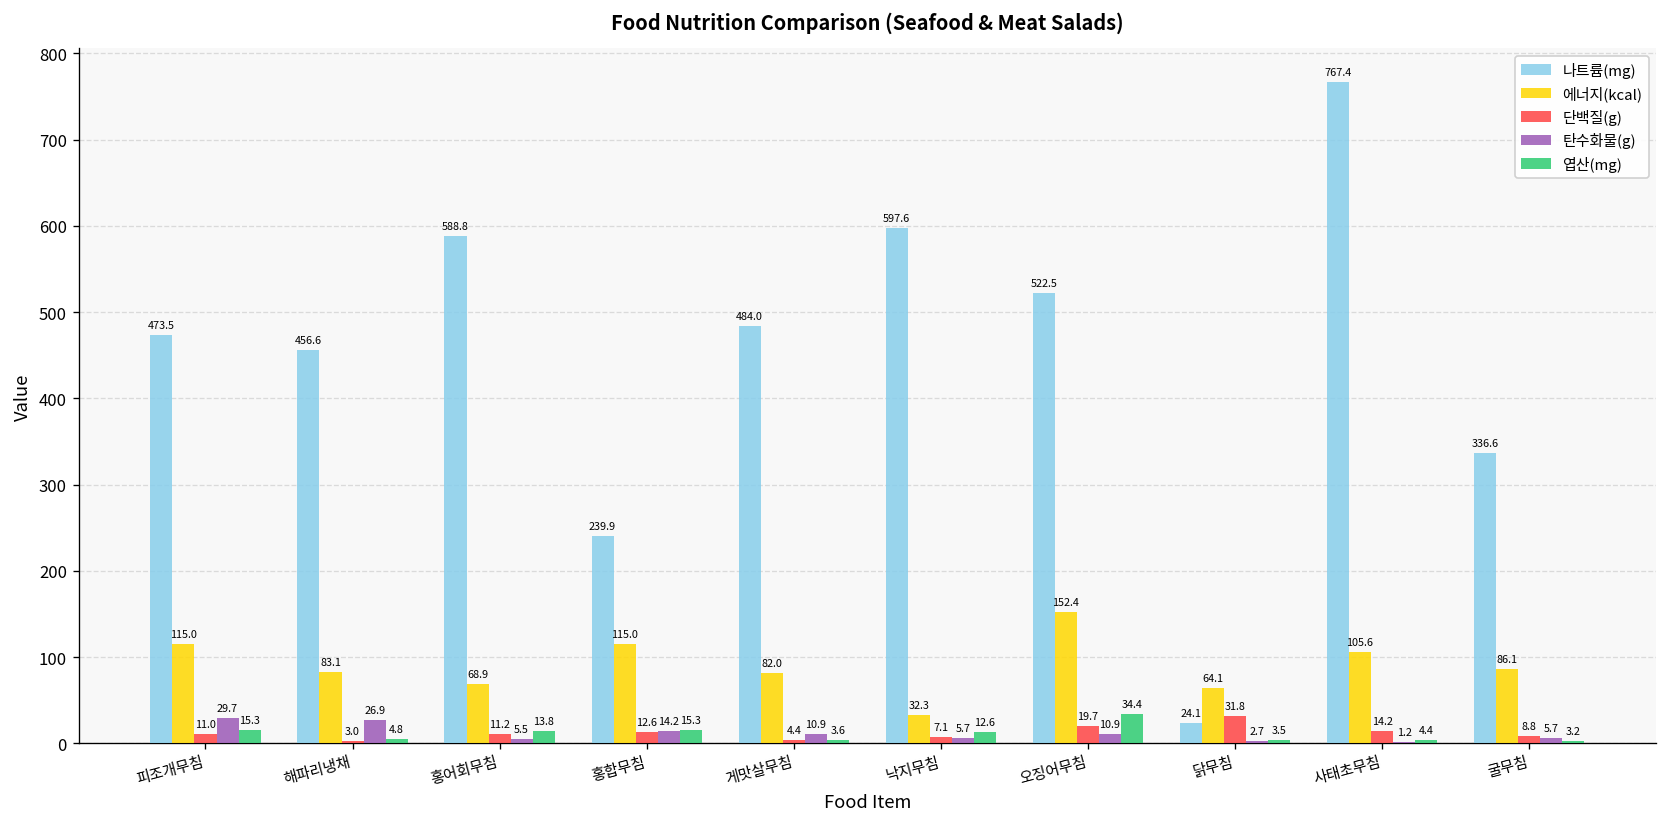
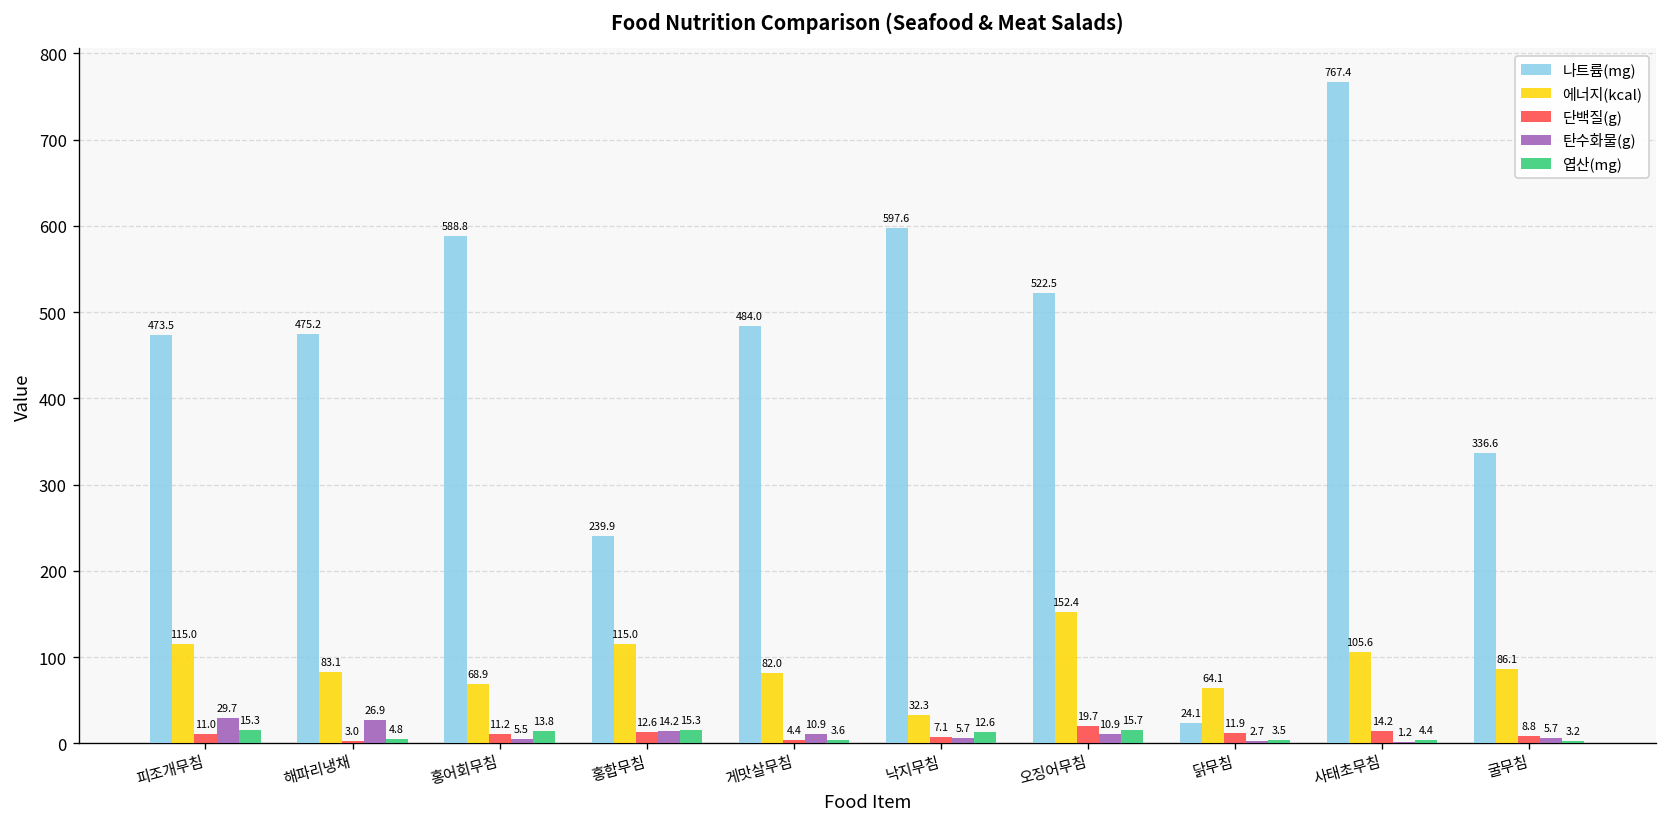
나트륨(mg), 해파리냉채: 456.6 -> 475.2
엽산(mg), 오징어무침: 34.4 -> 15.7
단백질(g), 닭무침: 31.8 -> 11.9
